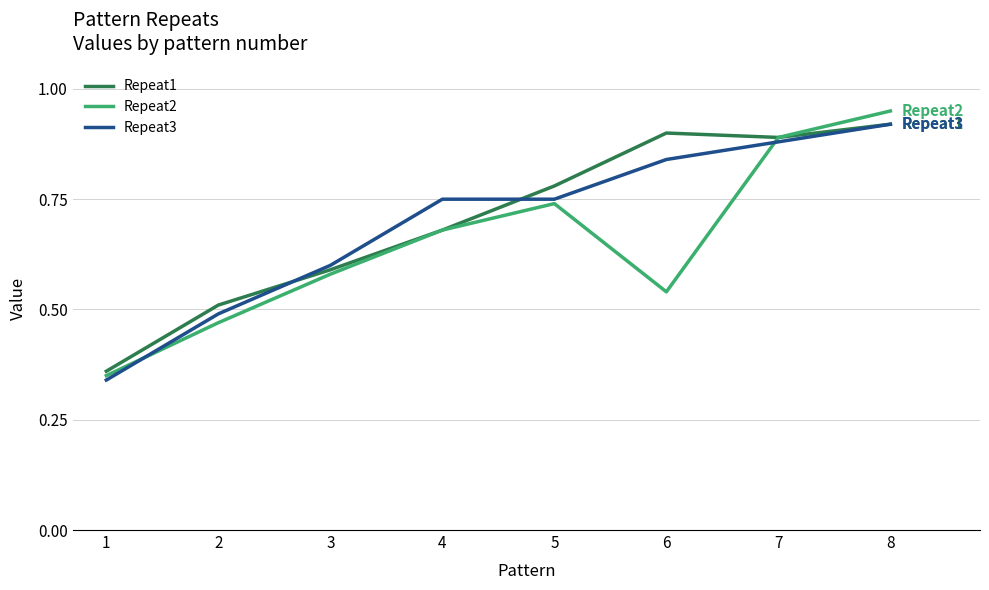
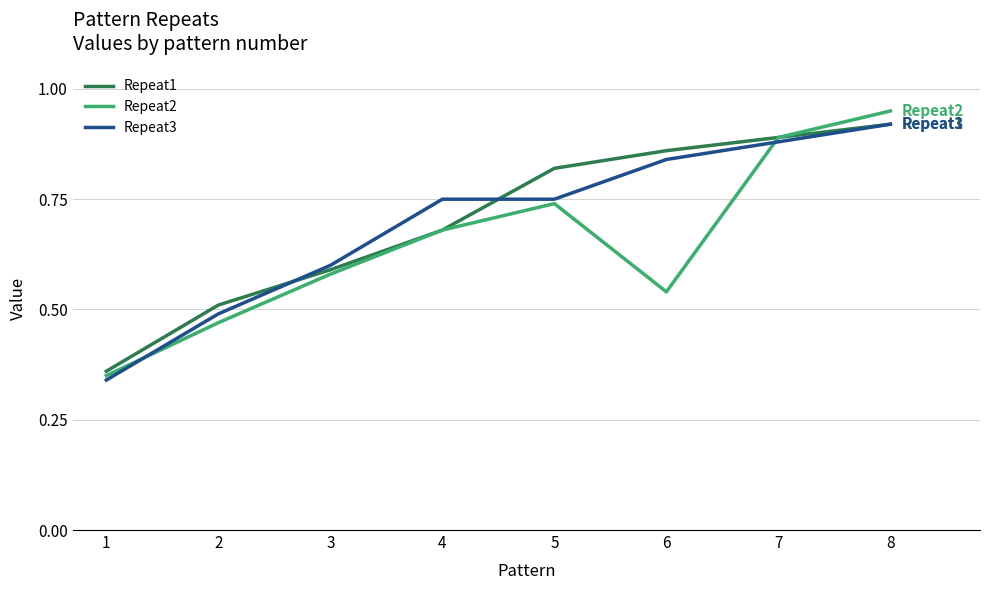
Repeat1, 5: 0.78 -> 0.82
Repeat1, 6: 0.90 -> 0.86
